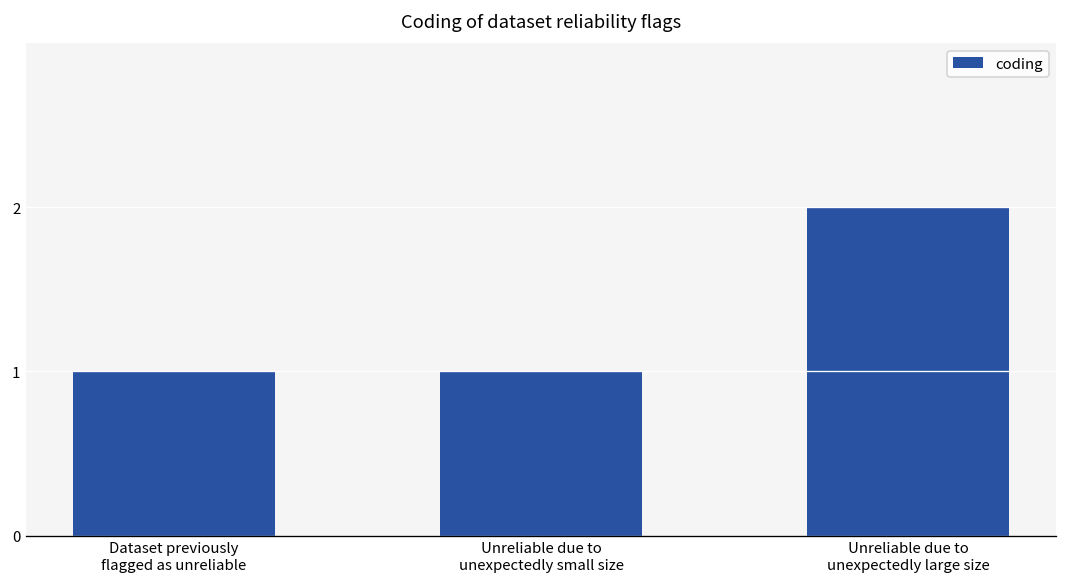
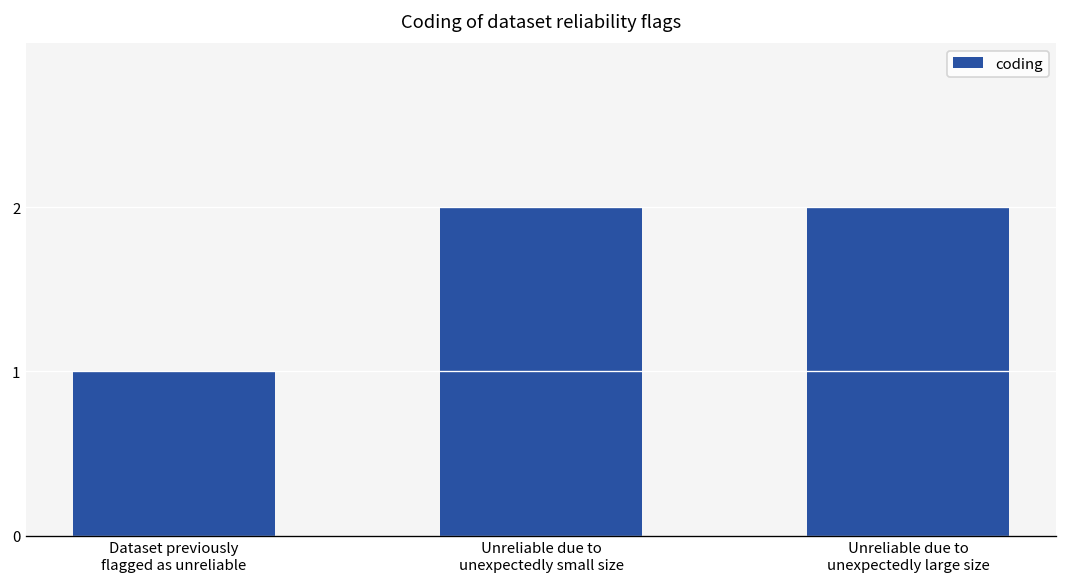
Unreliable due to unexpectedly small size: 1 -> 2
